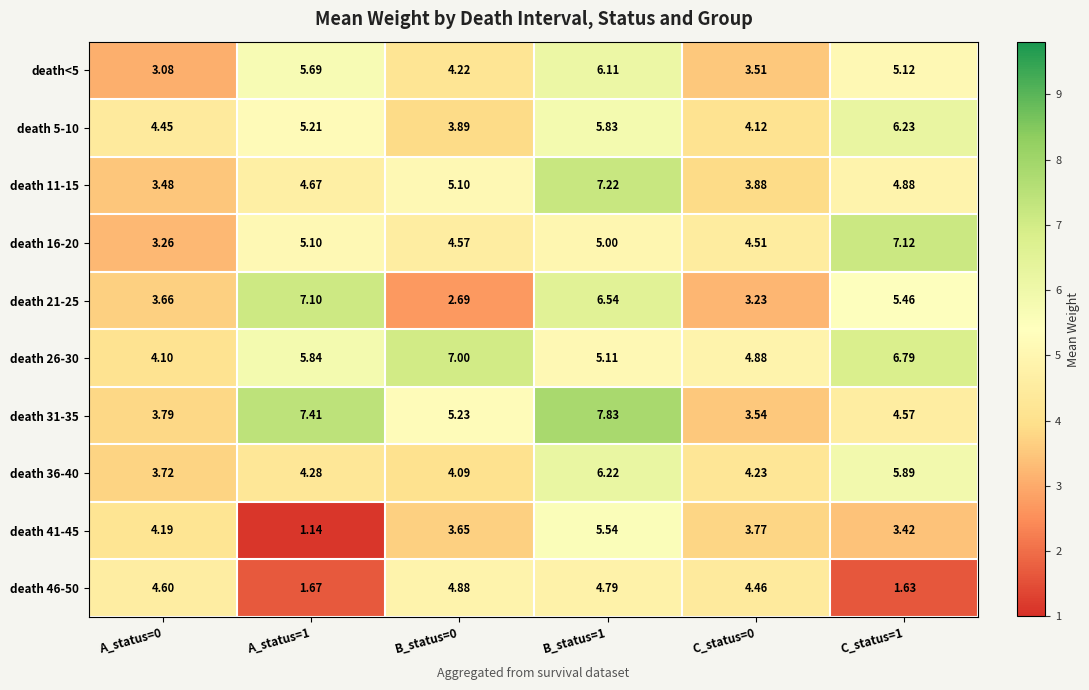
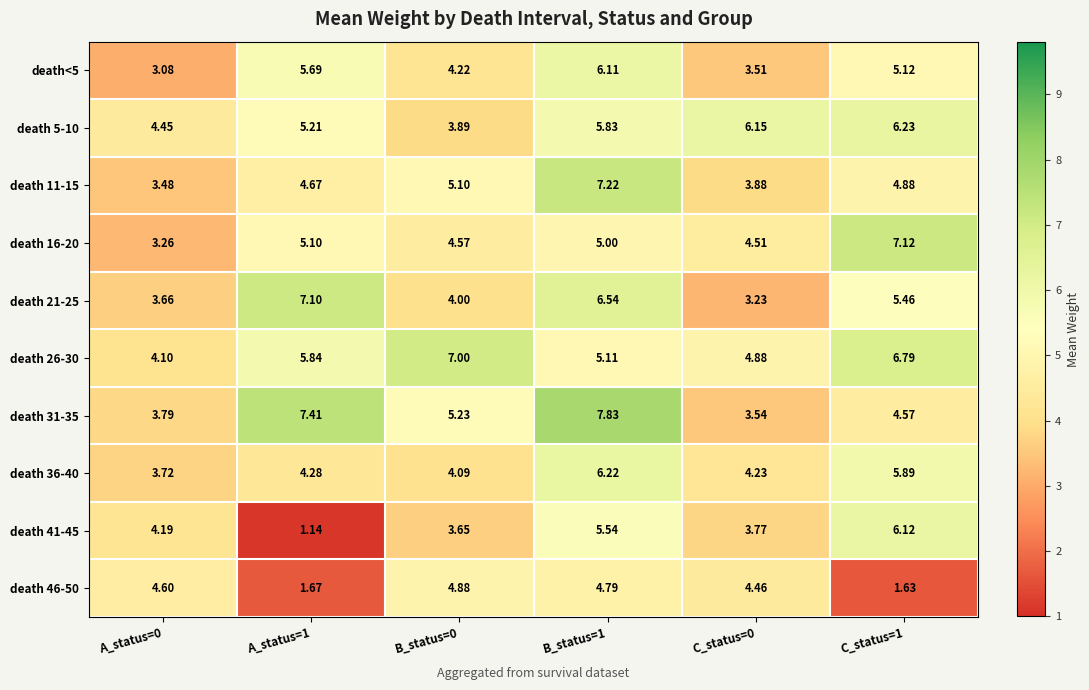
death 5-10, C_status=0: 4.12 -> 6.15
death 21-25, B_status=0: 2.69 -> 4.00
death 41-45, C_status=1: 3.42 -> 6.12
